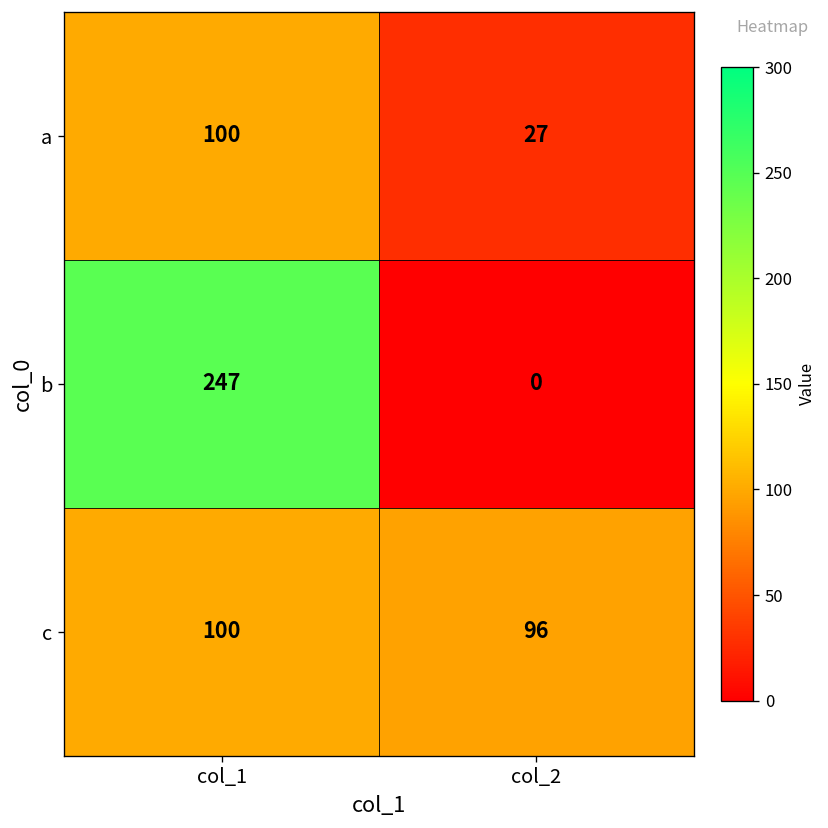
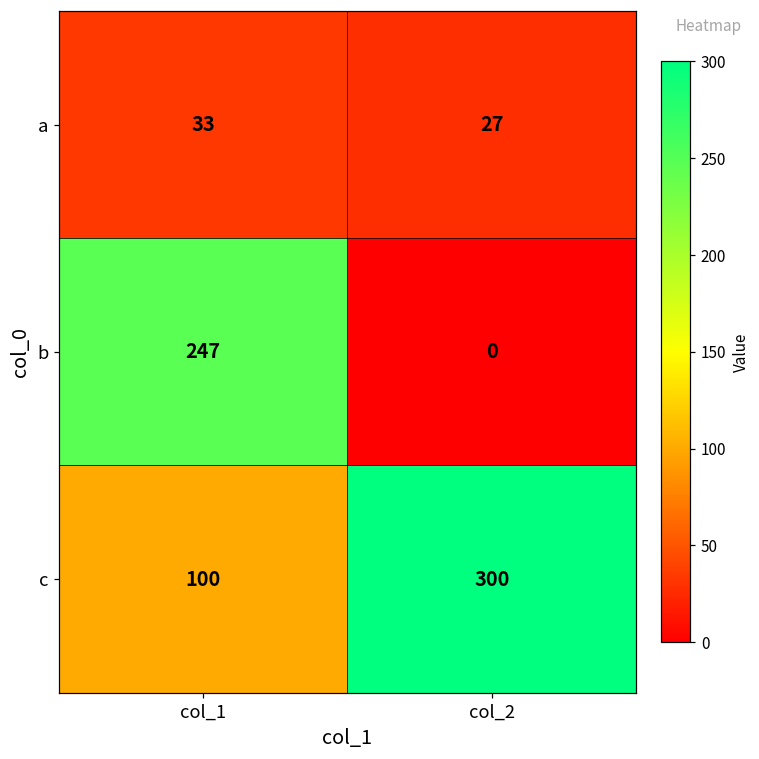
a, col_1: 100 -> 33
c, col_2: 96 -> 300
